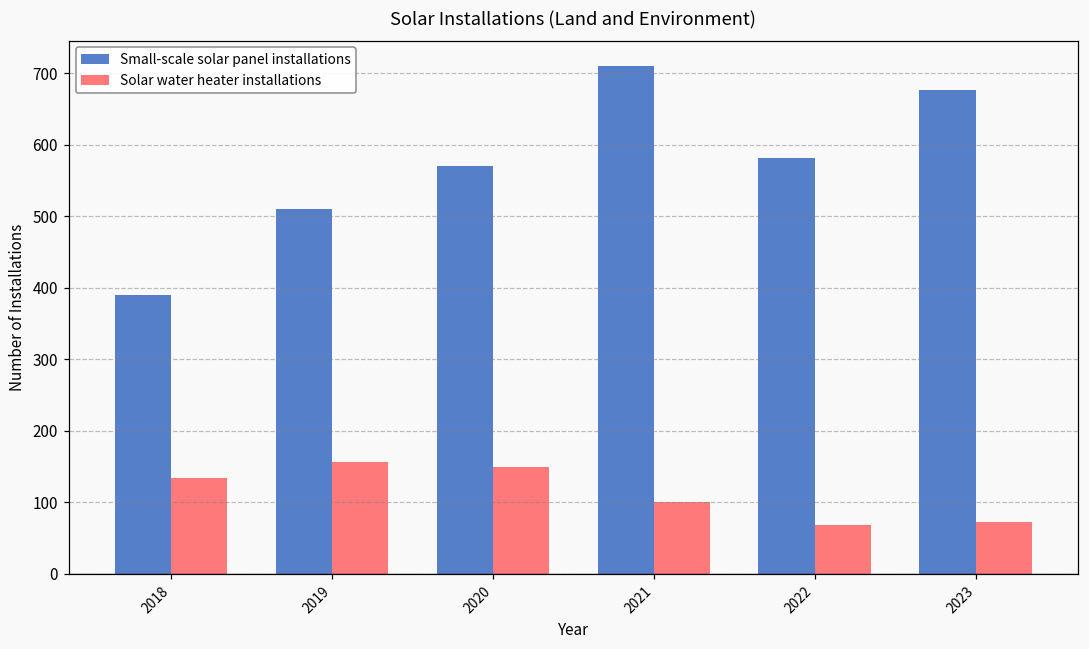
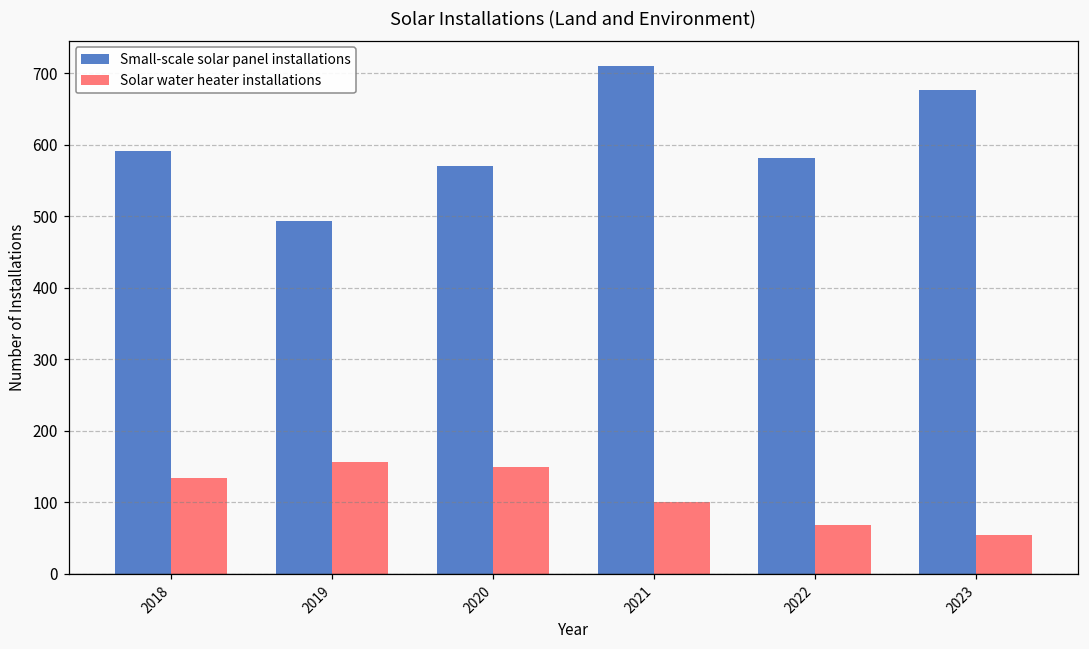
Small-scale solar panel installations, 2018: 390 -> 590
Small-scale solar panel installations, 2019: 510 -> 490
Solar water heater installations, 2023: 70 -> 50
